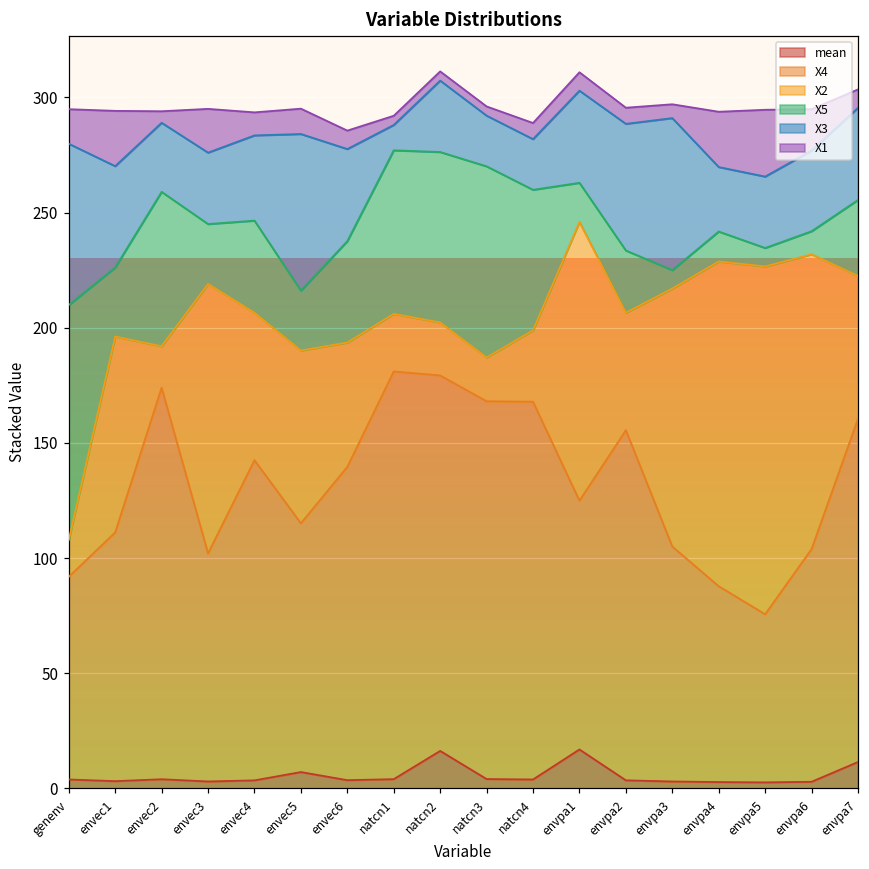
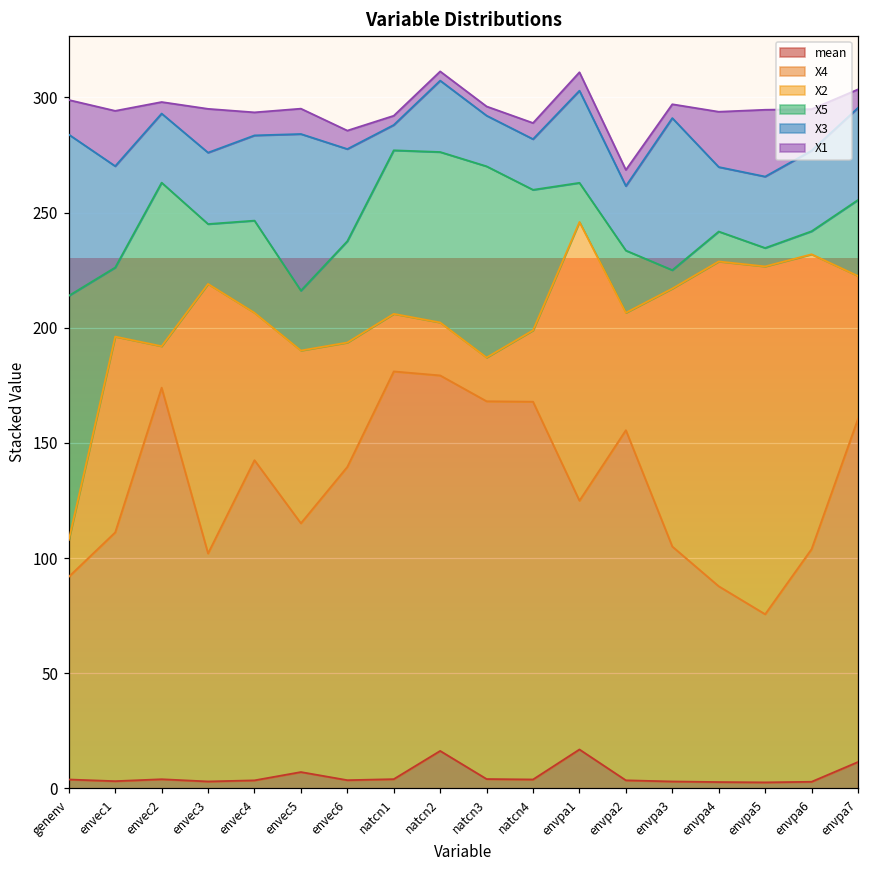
X5, genenv: 102 -> 106
X5, envec2: 67 -> 71
X3, envpa2: 55 -> 28
